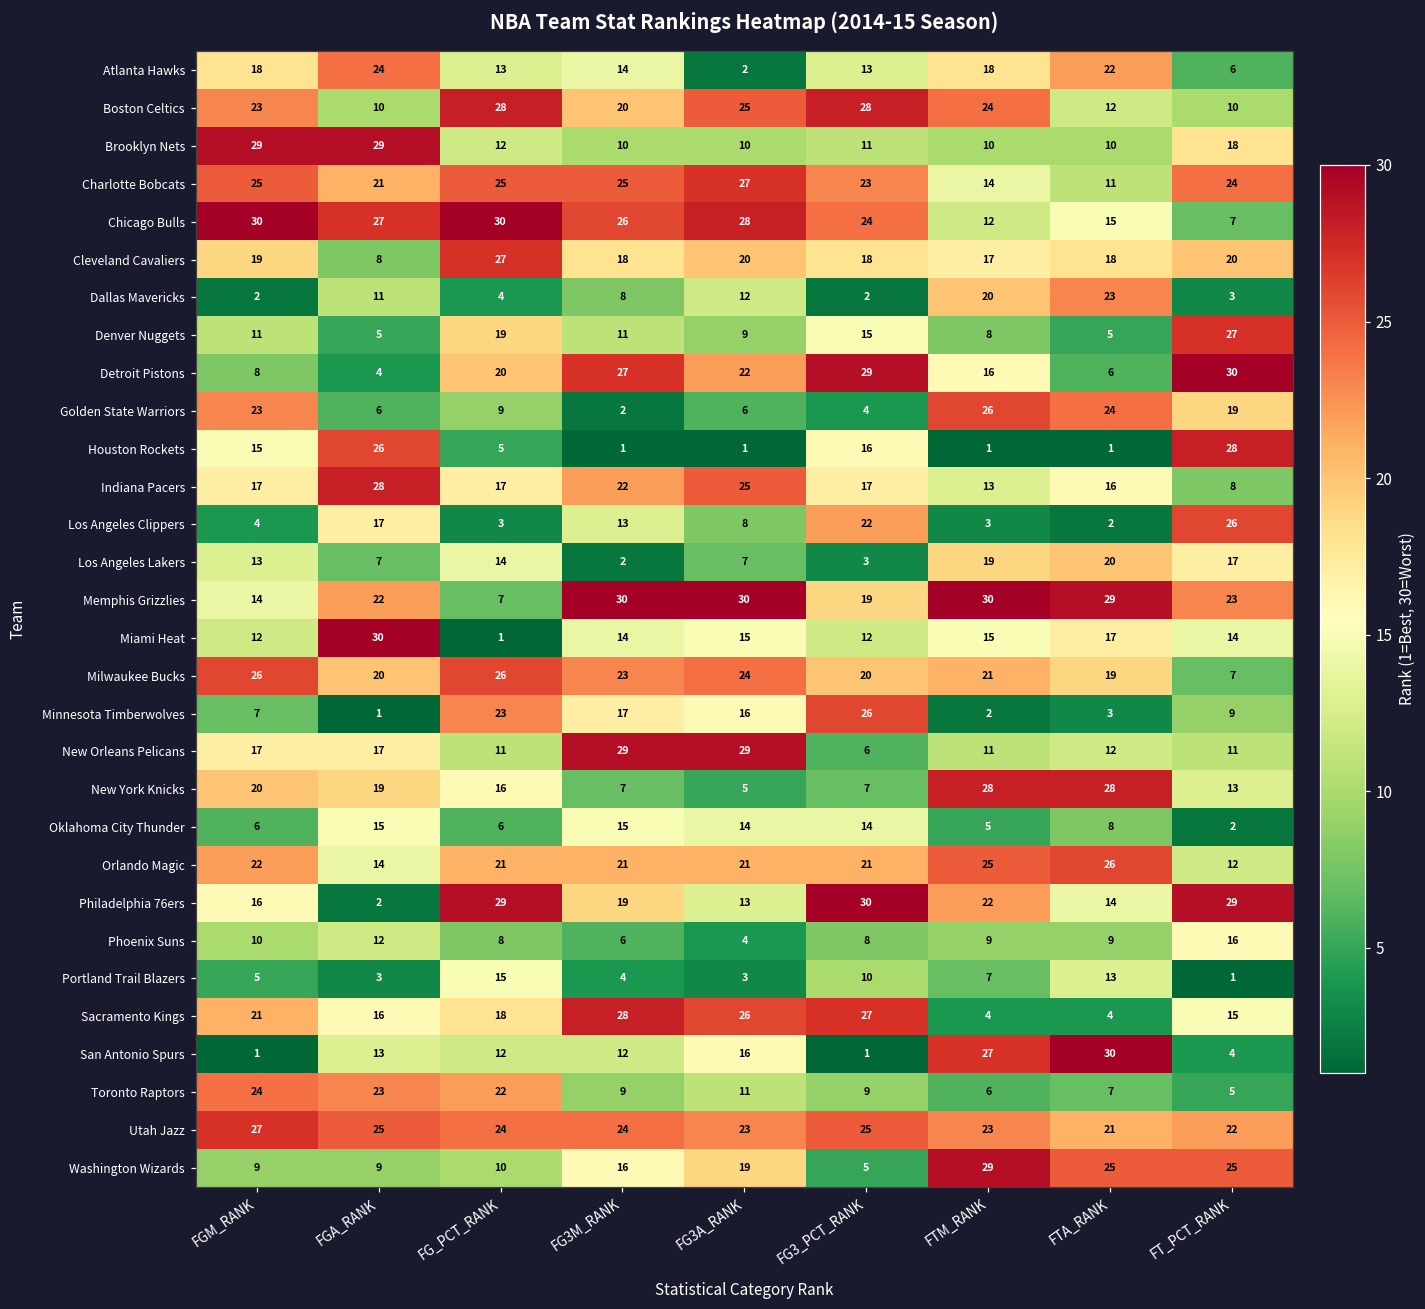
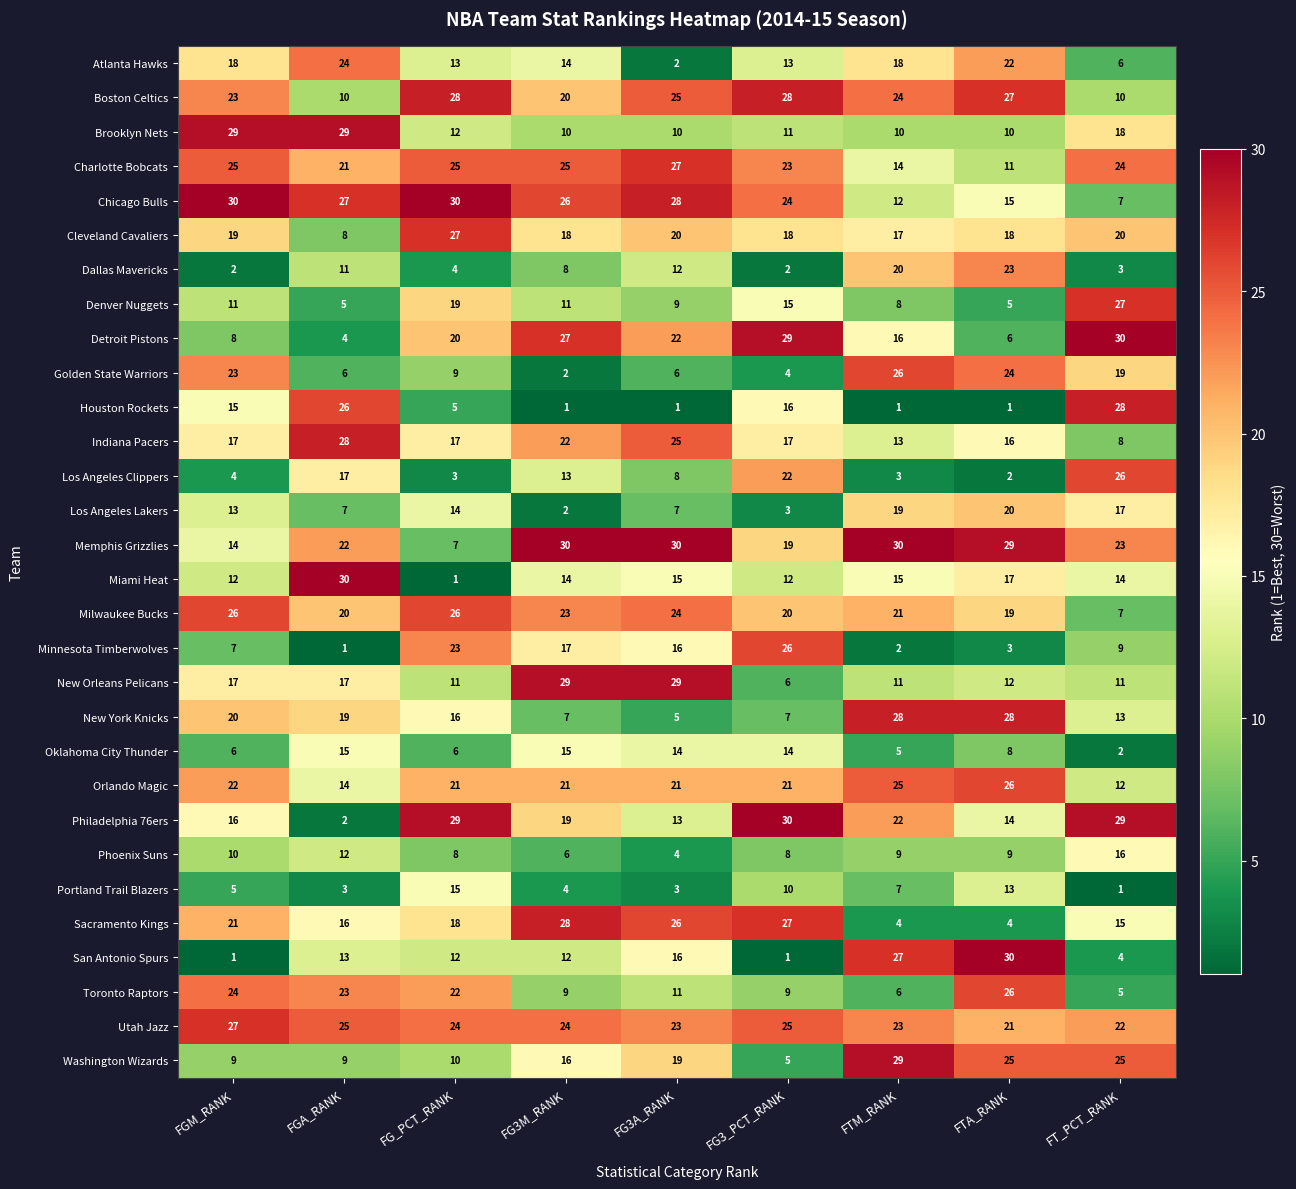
Boston Celtics, FTA_RANK: 12 -> 27
Toronto Raptors, FTA_RANK: 7 -> 26
